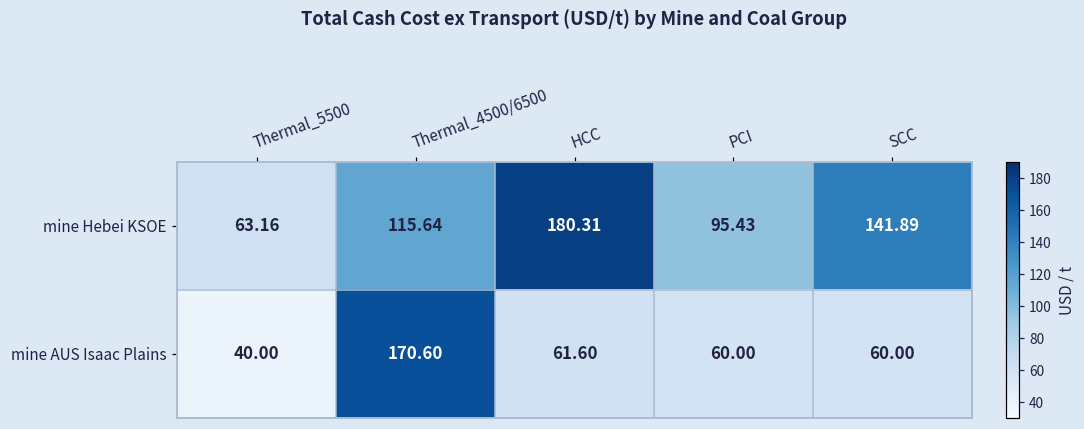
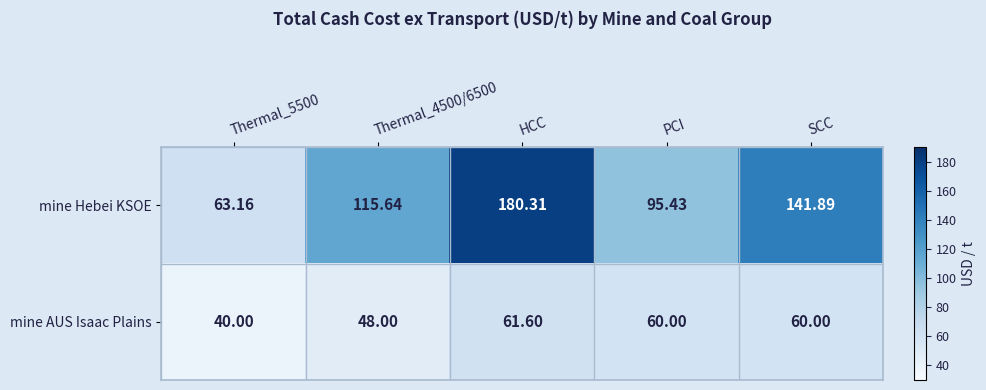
mine AUS Isaac Plains, Thermal_4500/6500: 170.60 -> 48.00
